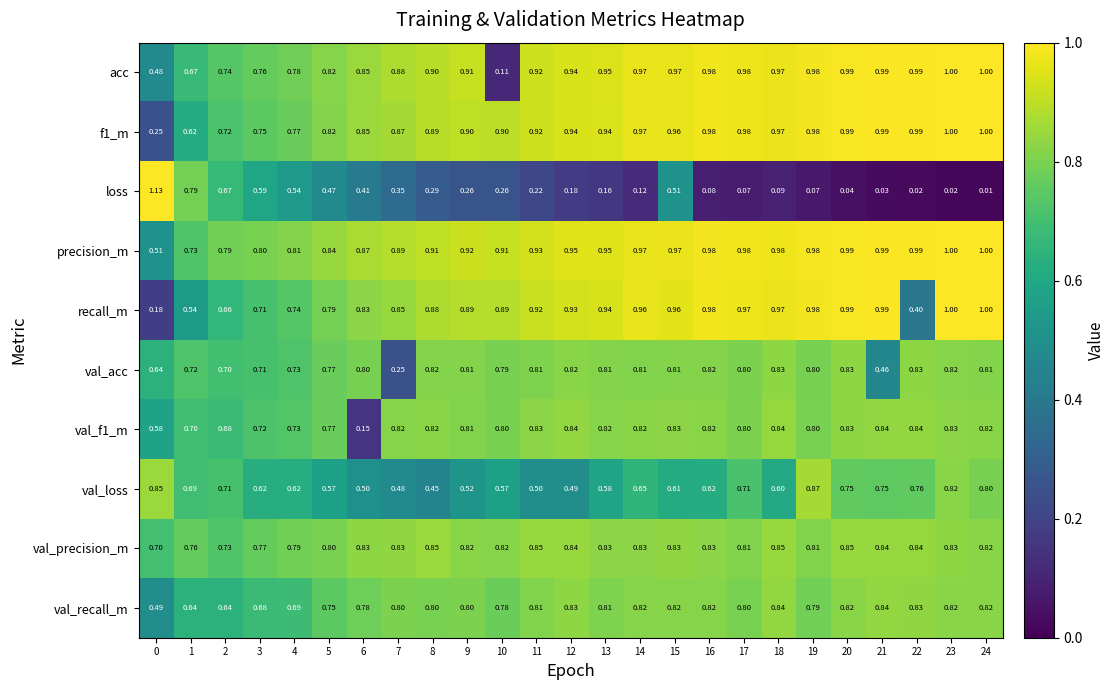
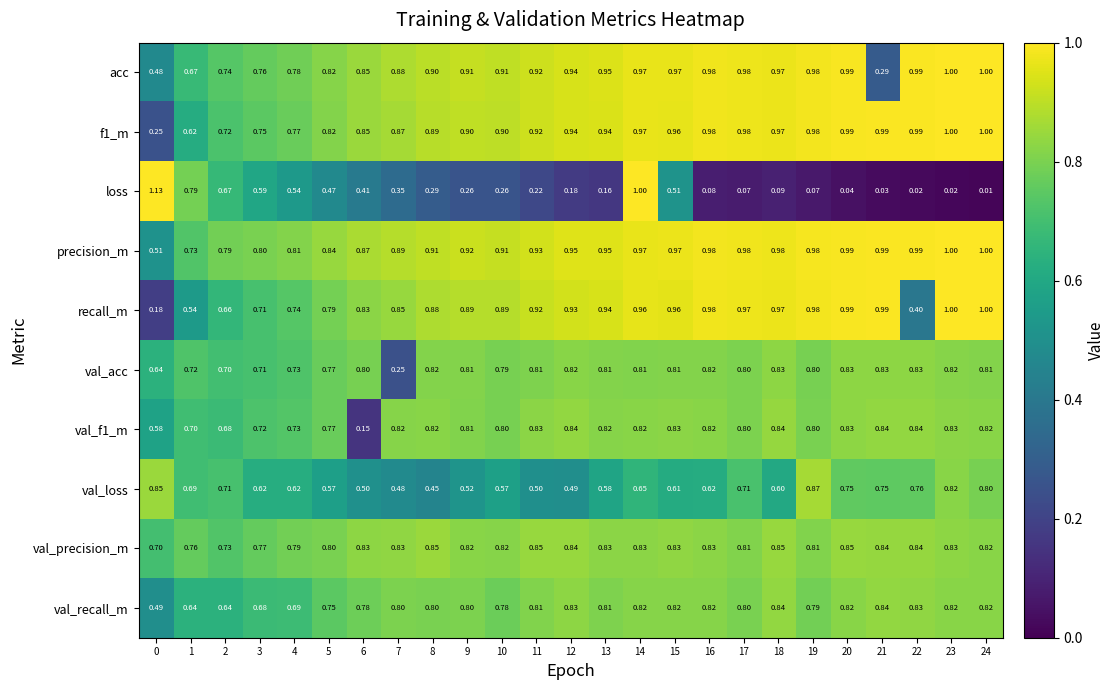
acc, 10: 0.11 -> 0.91
acc, 21: 0.99 -> 0.29
loss, 14: 0.12 -> 1.00
val_acc, 21: 0.46 -> 0.83
